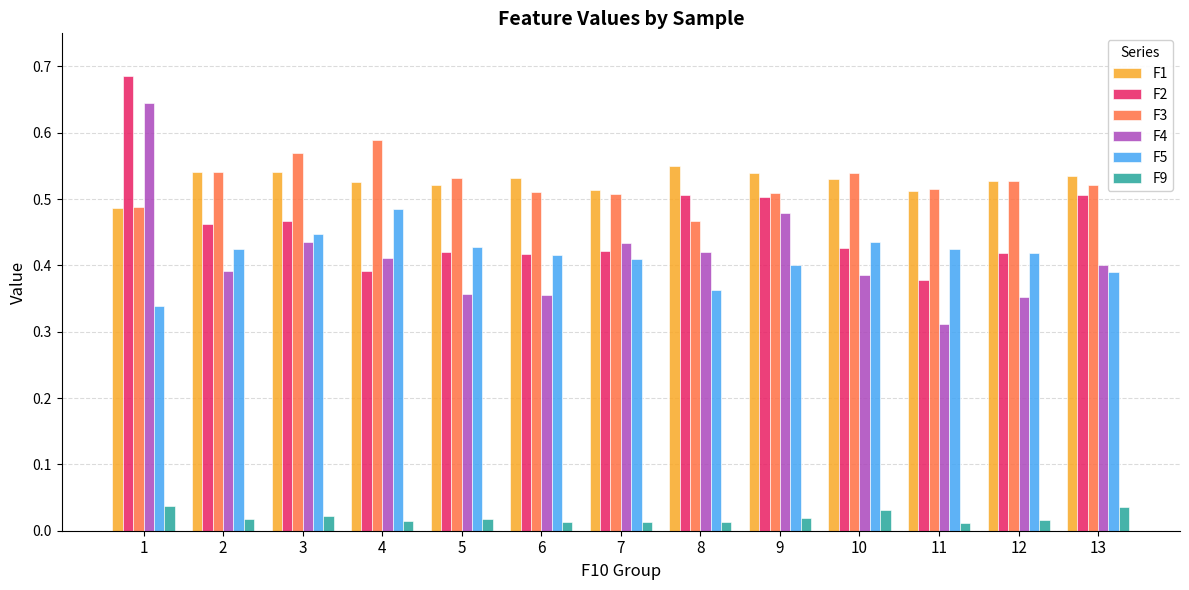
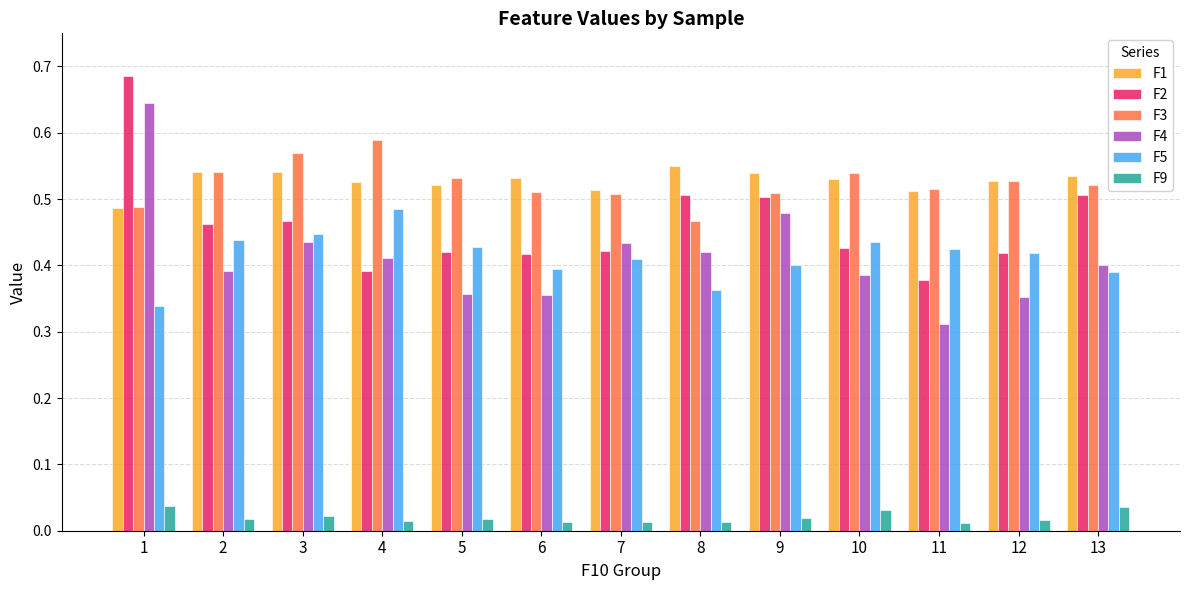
F5, 2: 0.43 -> 0.44
F5, 6: 0.42 -> 0.39
